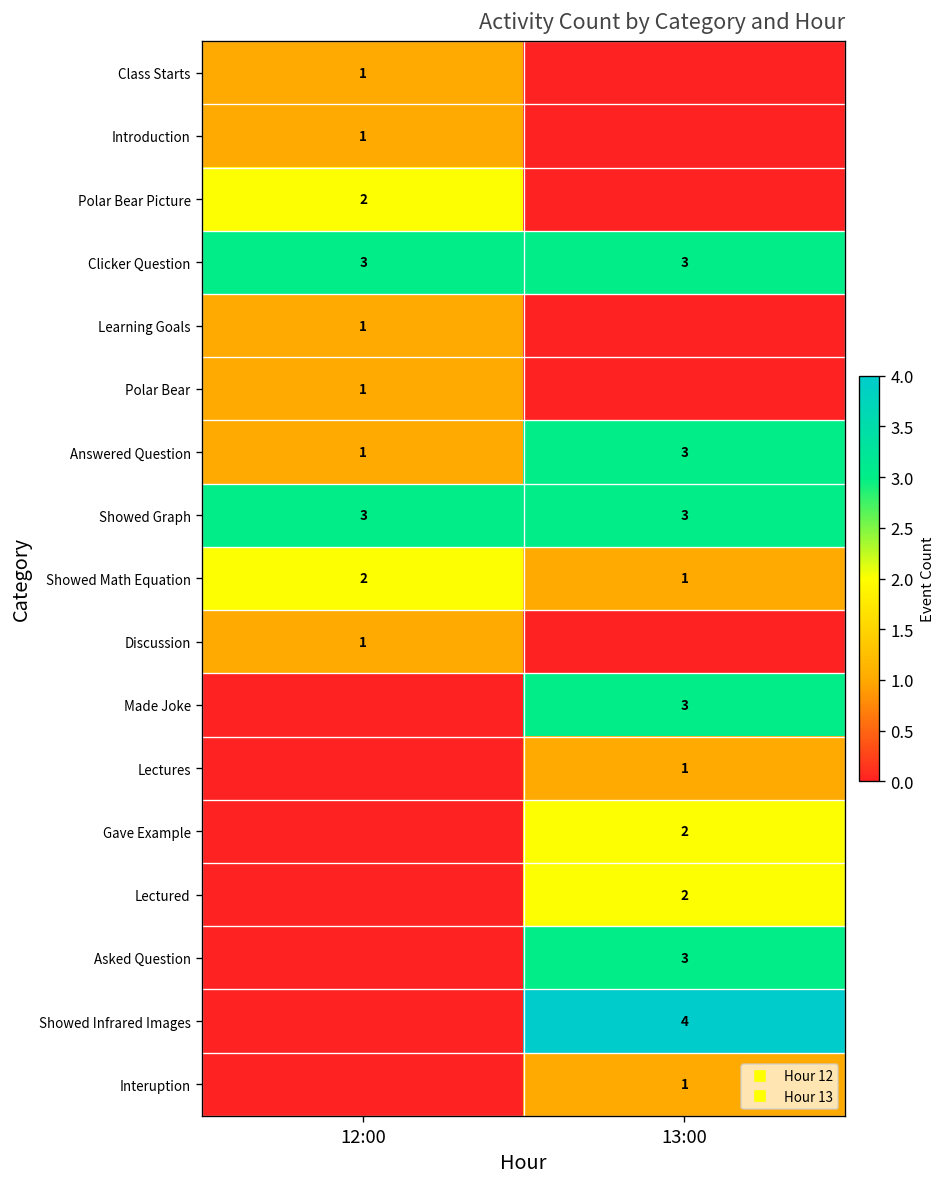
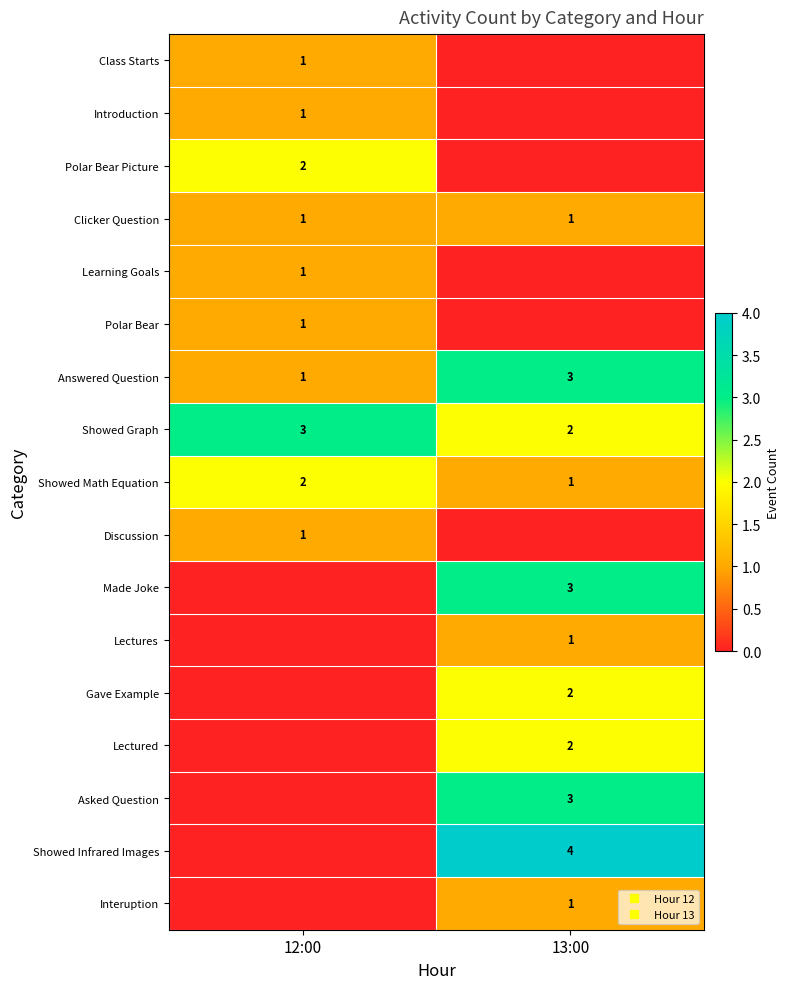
Clicker Question, 12:00: 3 -> 1
Clicker Question, 13:00: 3 -> 1
Showed Graph, 13:00: 3 -> 2
